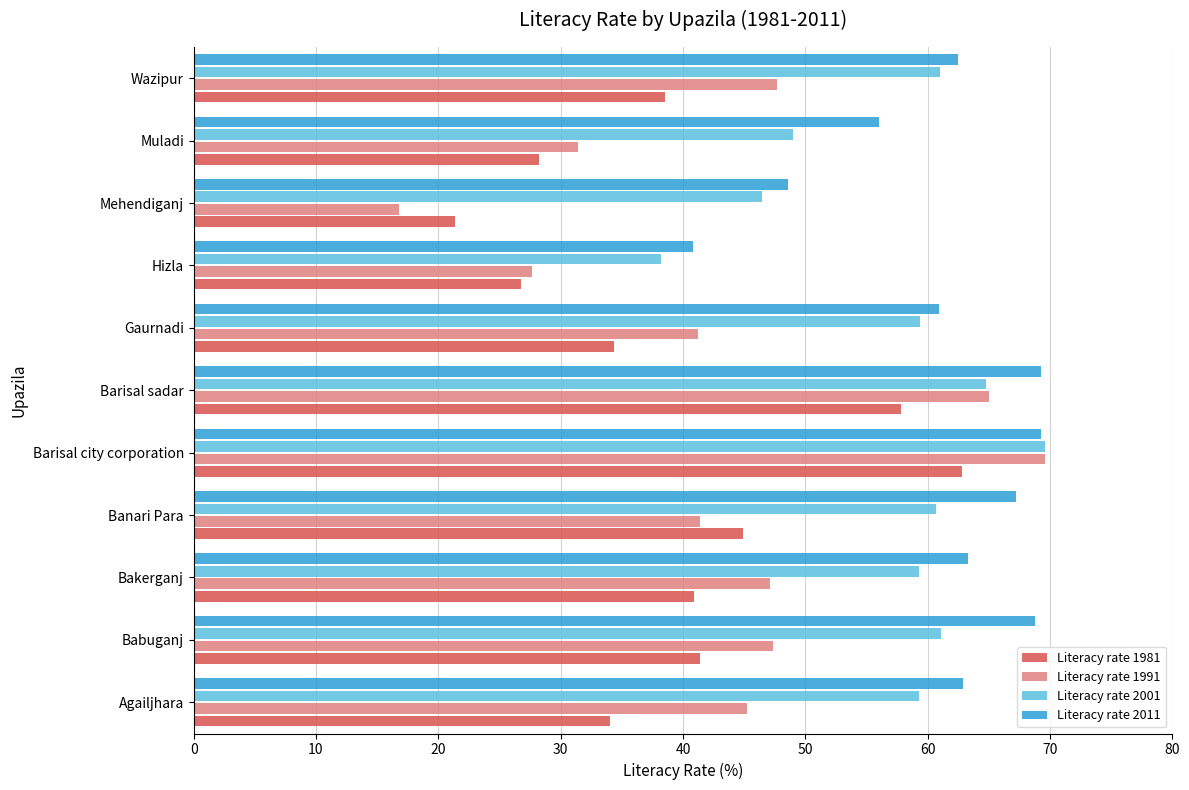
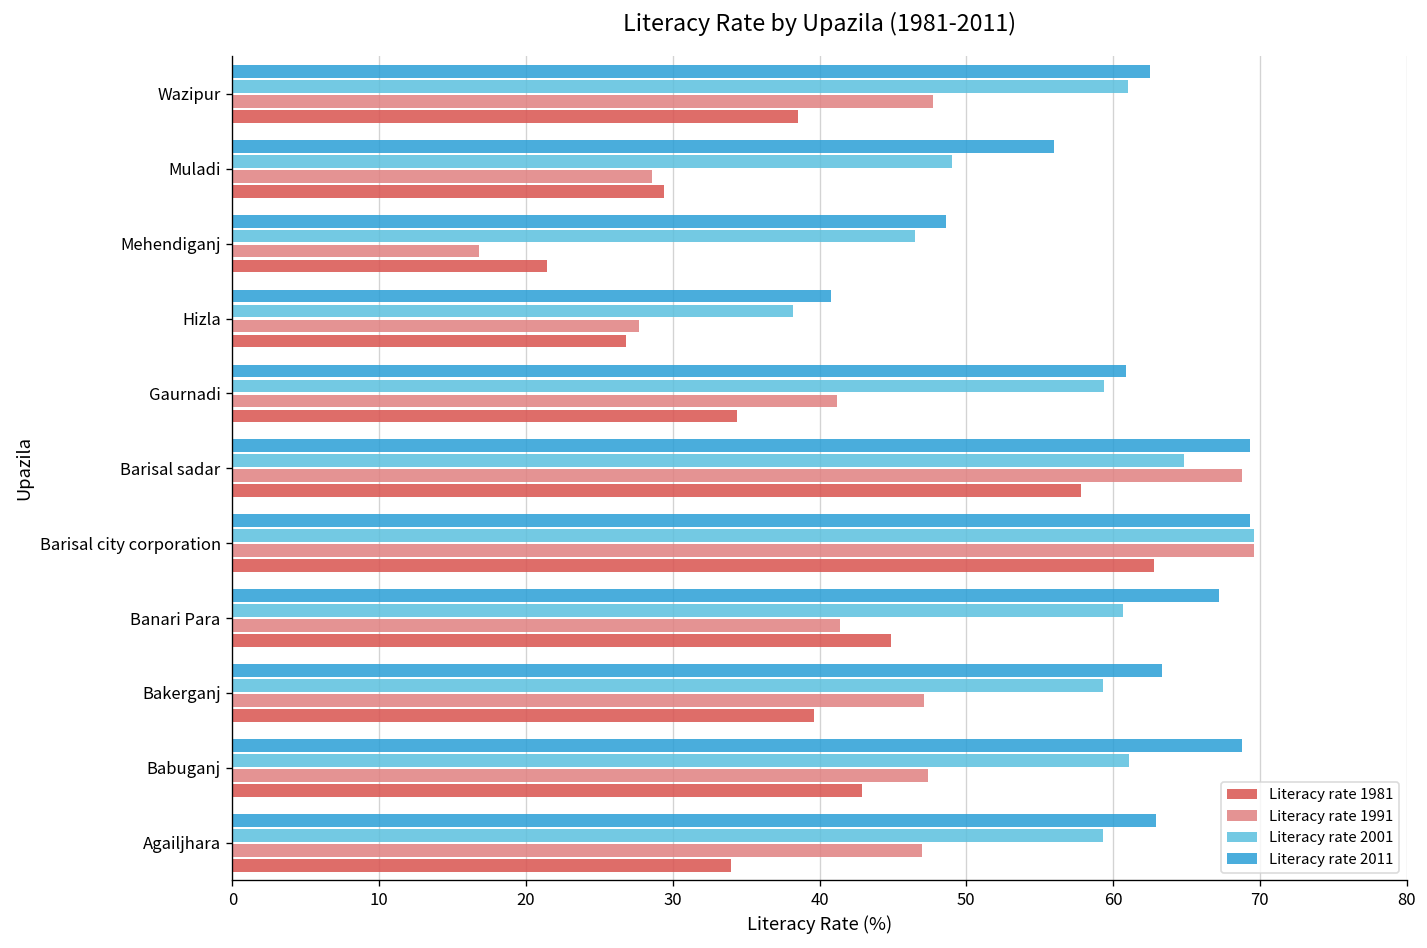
Literacy rate 1991, Muladi: 31.4 -> 28.6
Literacy rate 1981, Muladi: 28.2 -> 29.4
Literacy rate 1991, Barisal sadar: 65.0 -> 68.8
Literacy rate 1981, Bakerganj: 40.9 -> 39.6
Literacy rate 1981, Babuganj: 41.4 -> 42.9
Literacy rate 1991, Agailjhara: 45.2 -> 47.0
